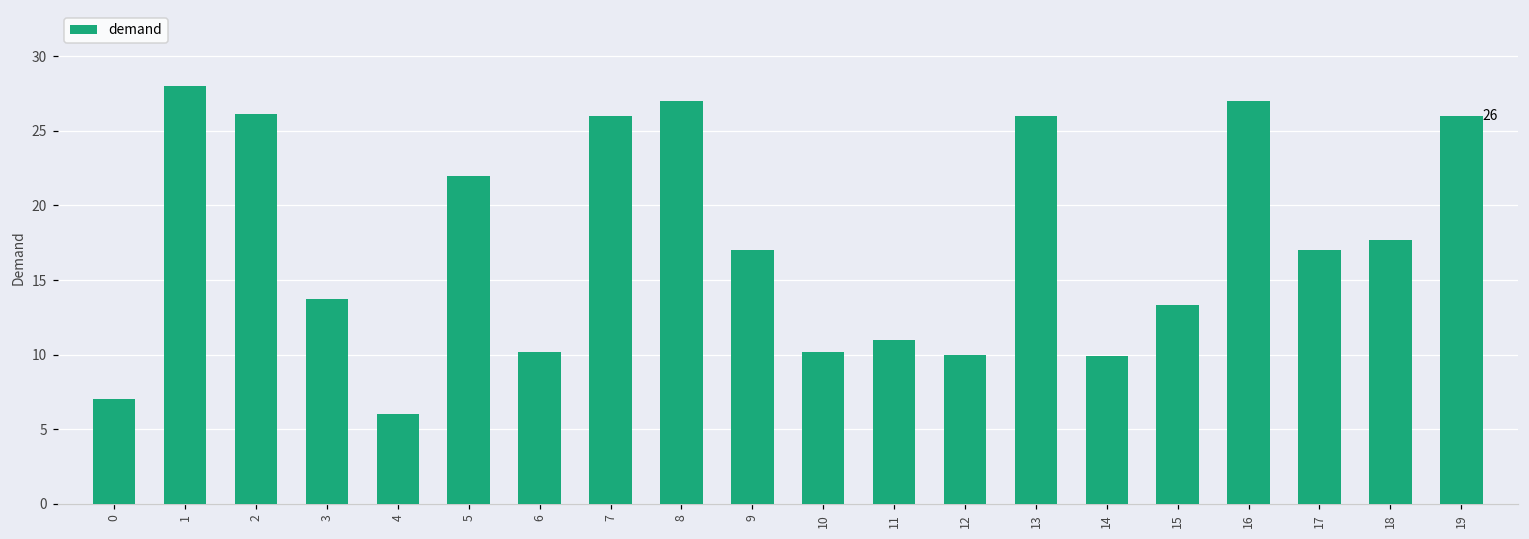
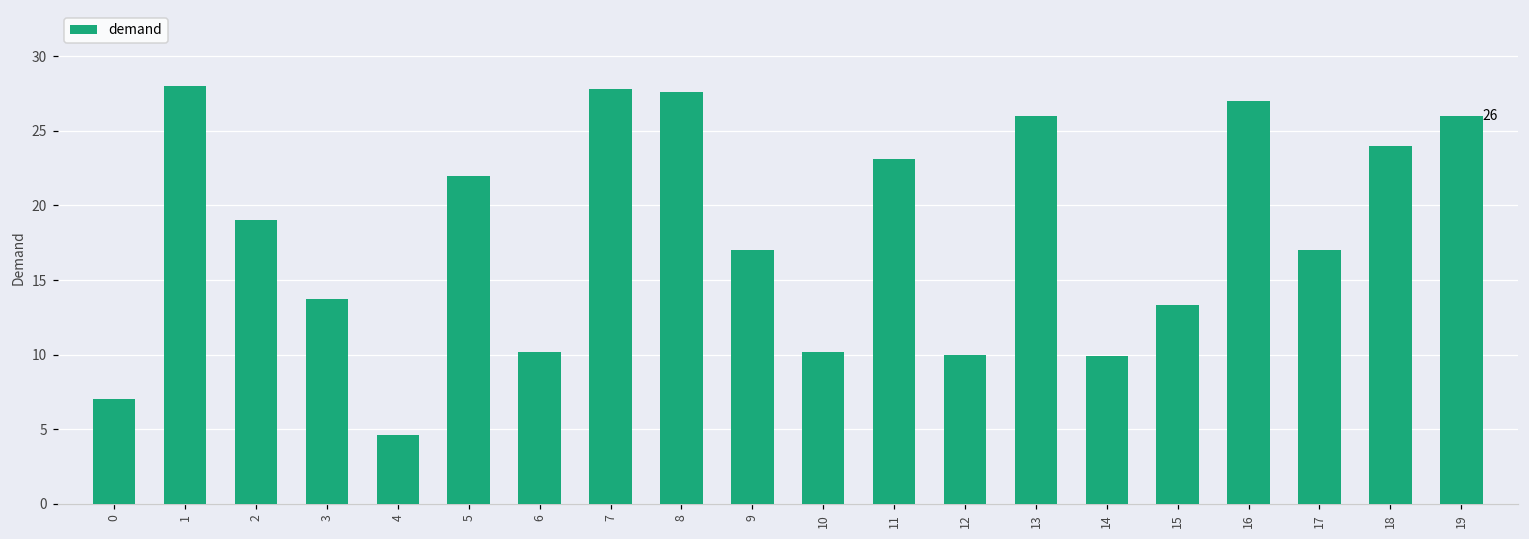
2: 26.1 -> 19.0
4: 6.0 -> 4.6
7: 26.0 -> 27.8
8: 27.0 -> 27.6
11: 11.0 -> 23.1
18: 17.7 -> 24.0
